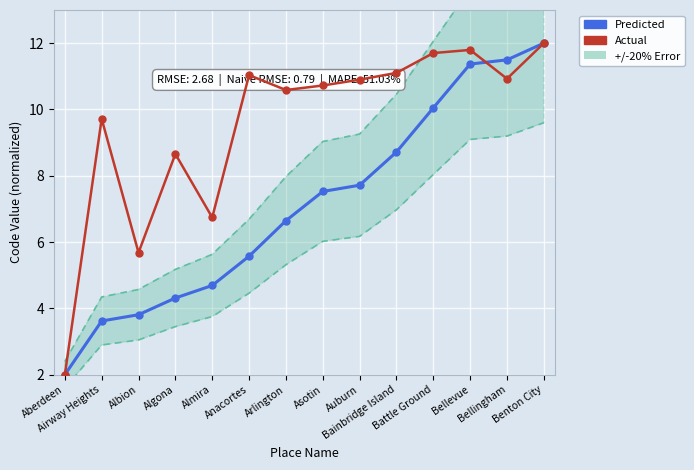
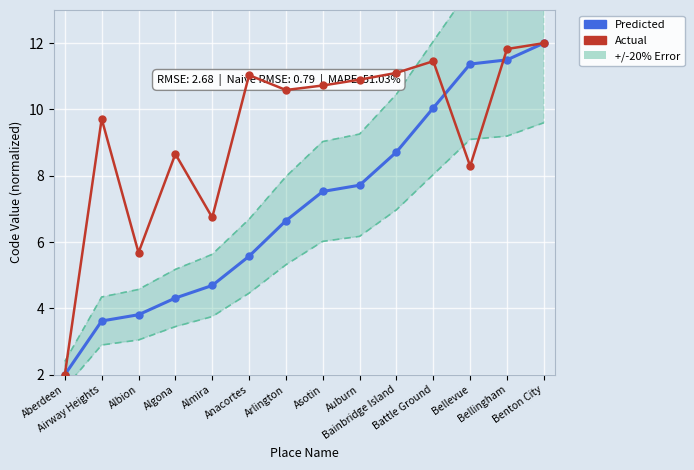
Actual, Battle Ground: 11.7 -> 11.5
Actual, Bellevue: 11.8 -> 8.3
Actual, Bellingham: 10.9 -> 11.8
